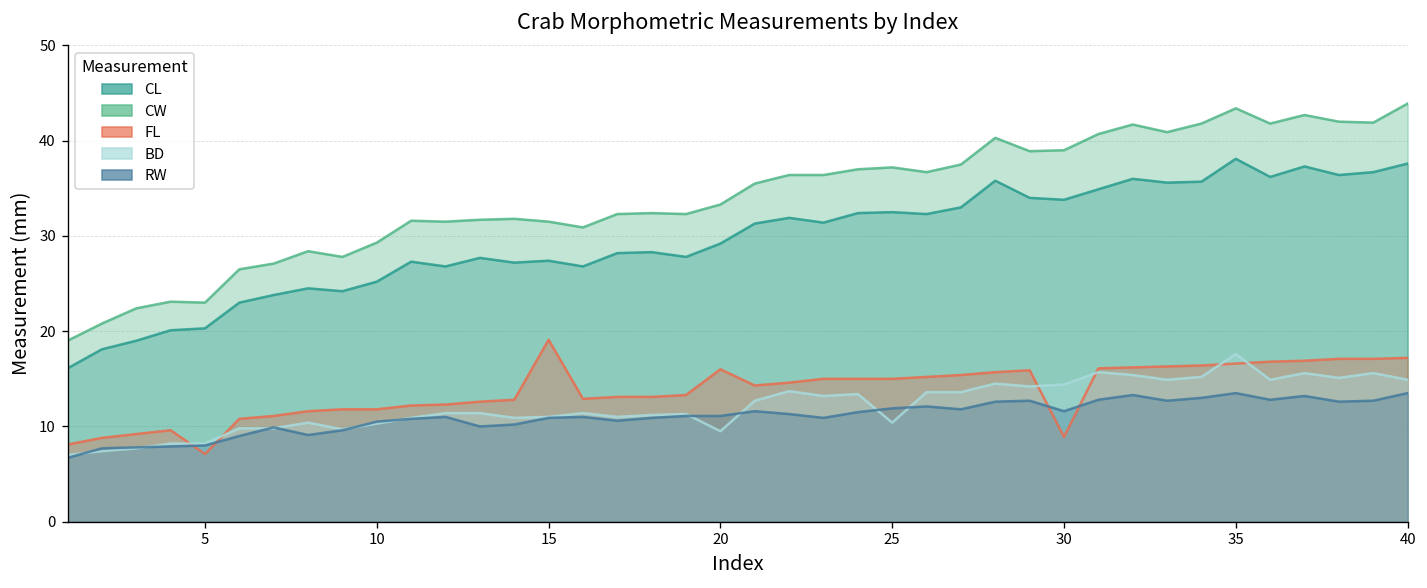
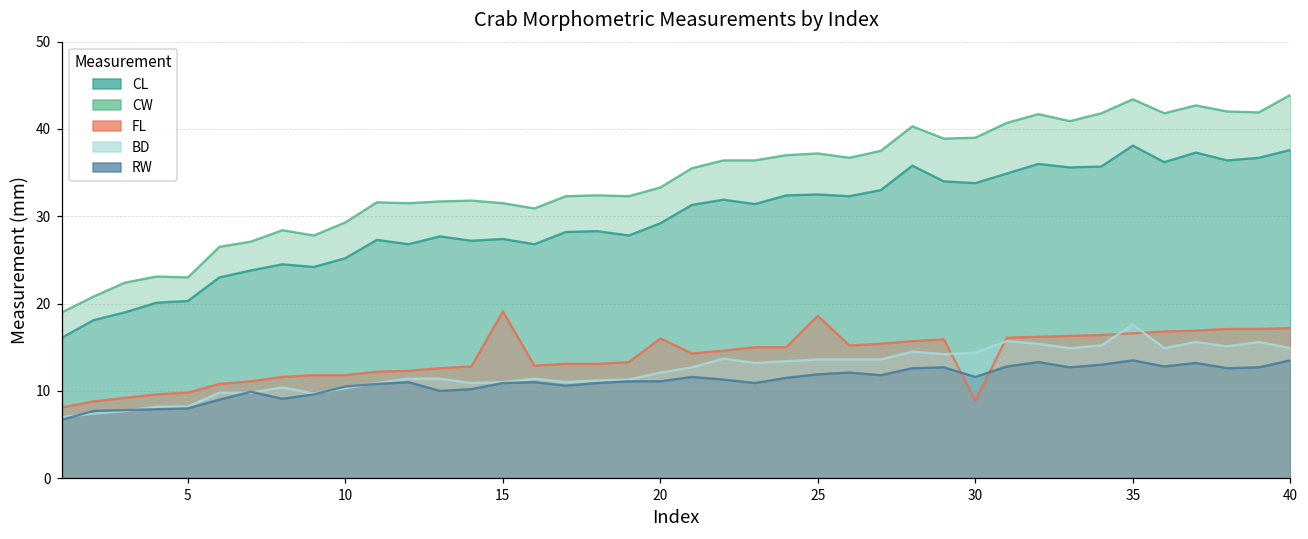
FL, 5: 7 -> 10
BD, 20: 10 -> 12
FL, 25: 15 -> 19
BD, 25: 10 -> 14
